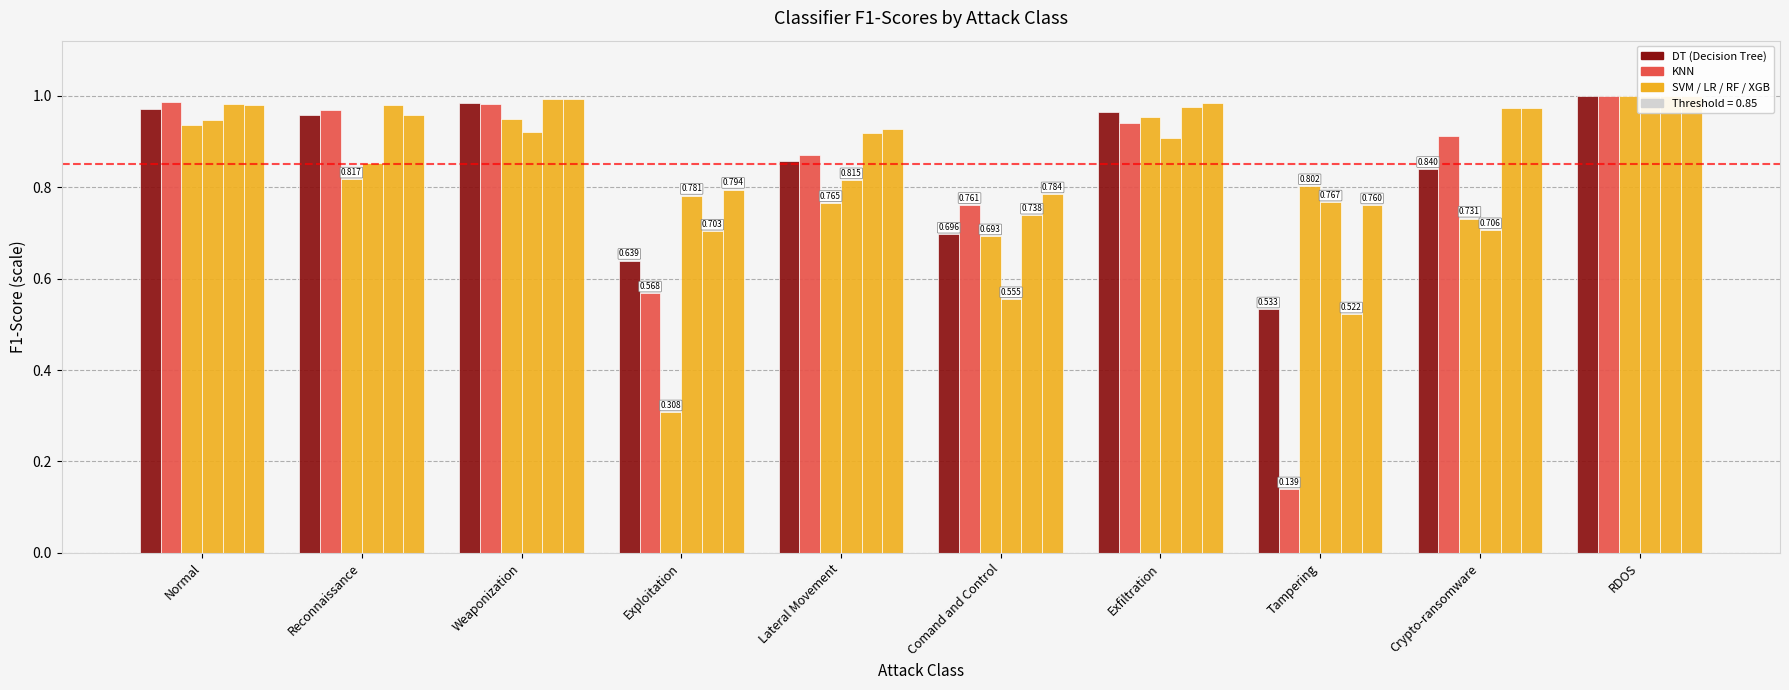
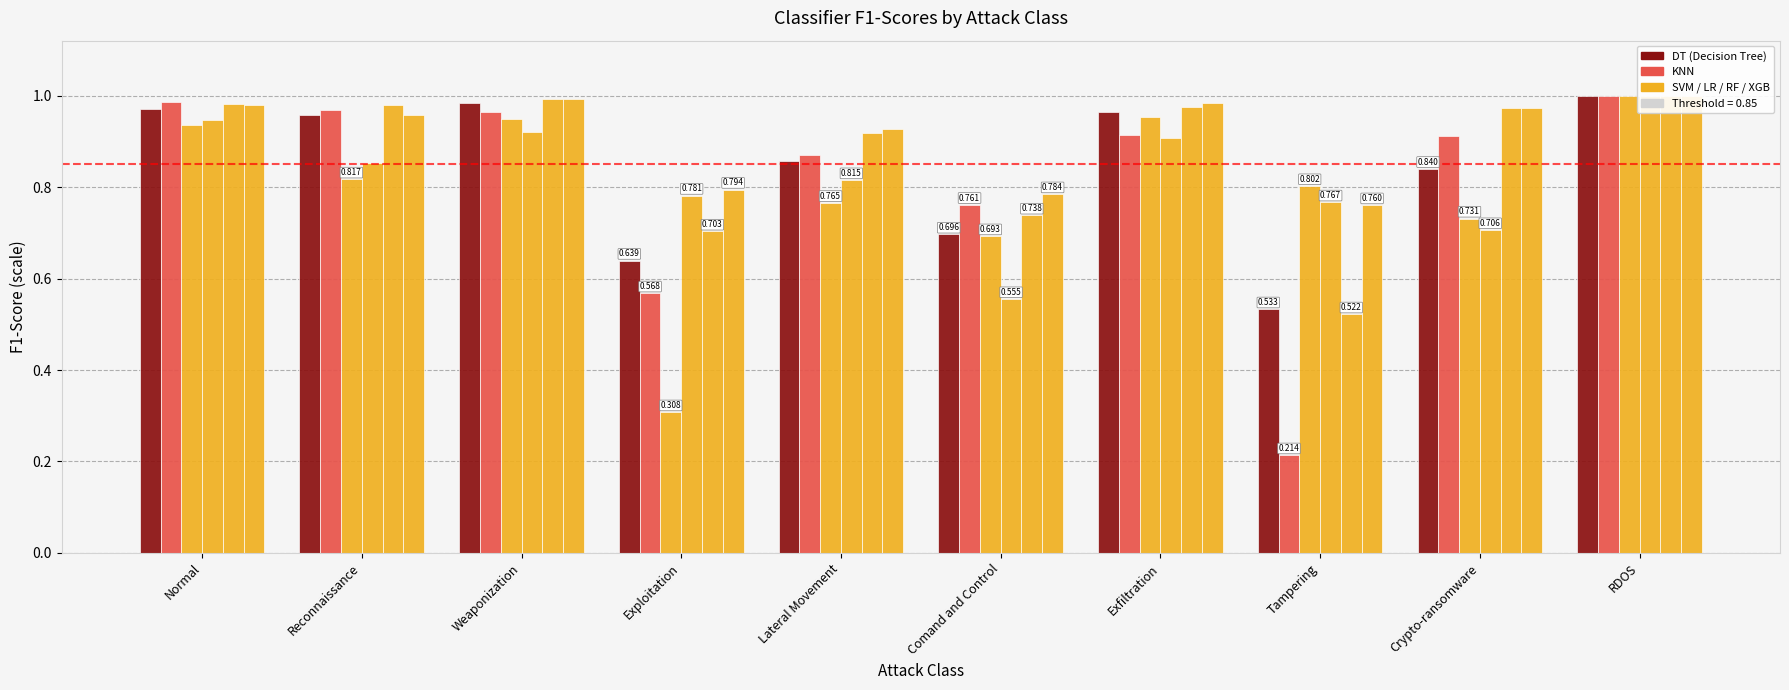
KNN, Weaponization: 0.98 -> 0.96
KNN, Exfiltration: 0.94 -> 0.91
KNN, Tampering: 0.139 -> 0.214
